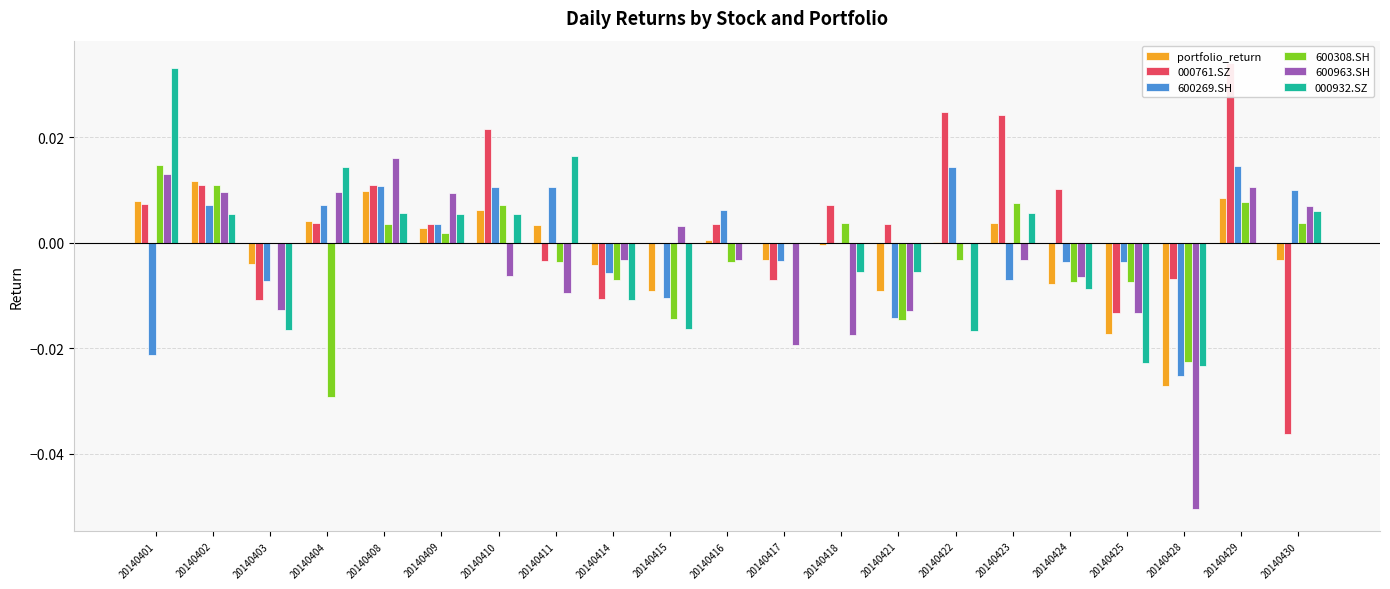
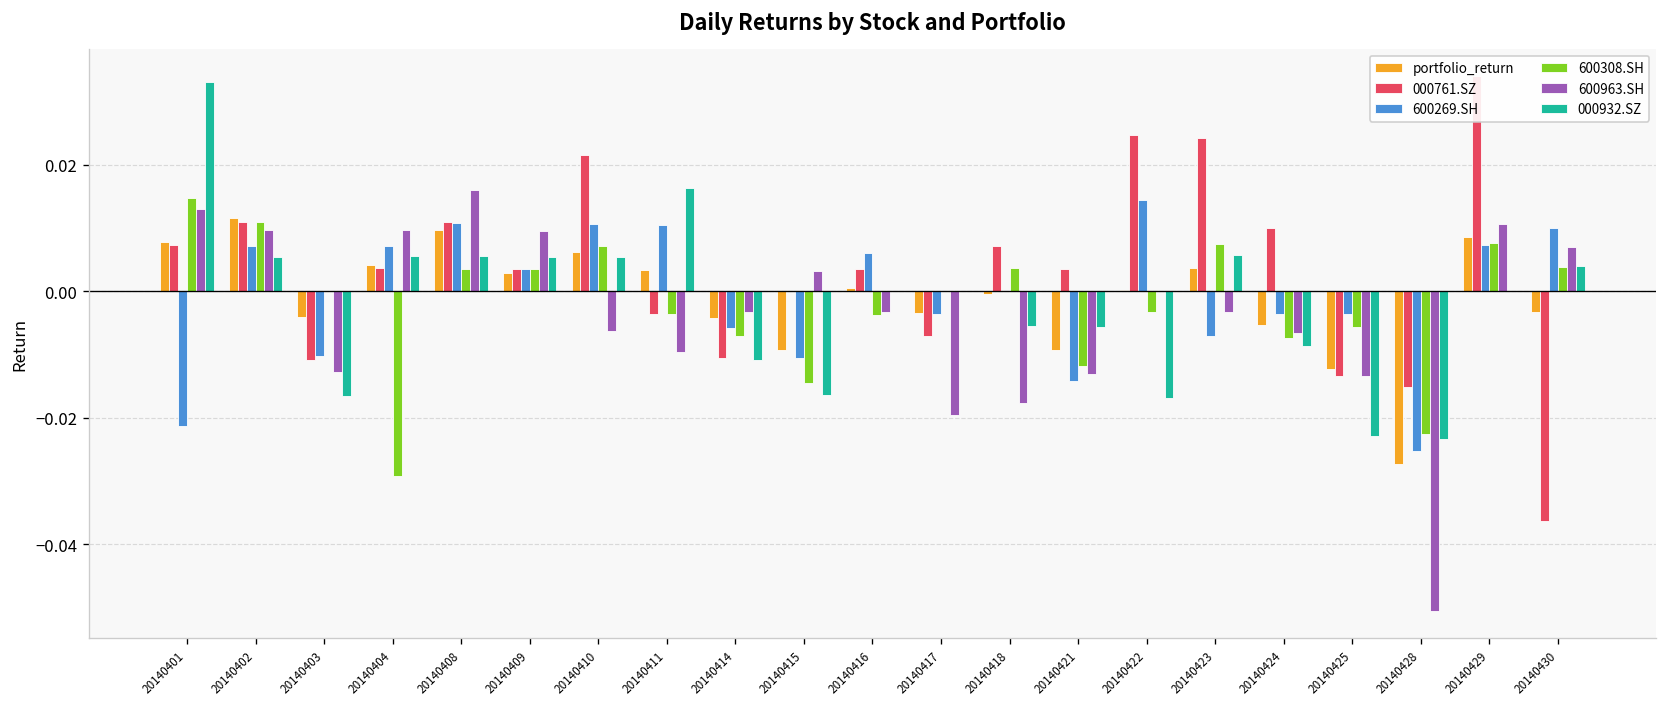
600269.SH, 20140403: -0.007 -> -0.010
000932.SZ, 20140404: 0.014 -> 0.006
600308.SH, 20140409: 0.002 -> 0.004
600308.SH, 20140421: -0.015 -> -0.012
portfolio_return, 20140424: -0.008 -> -0.005
portfolio_return, 20140425: -0.017 -> -0.012
600308.SH, 20140425: -0.008 -> -0.006
000761.SZ, 20140428: -0.007 -> -0.015
600269.SH, 20140429: 0.015 -> 0.007
000932.SZ, 20140430: 0.006 -> 0.004
